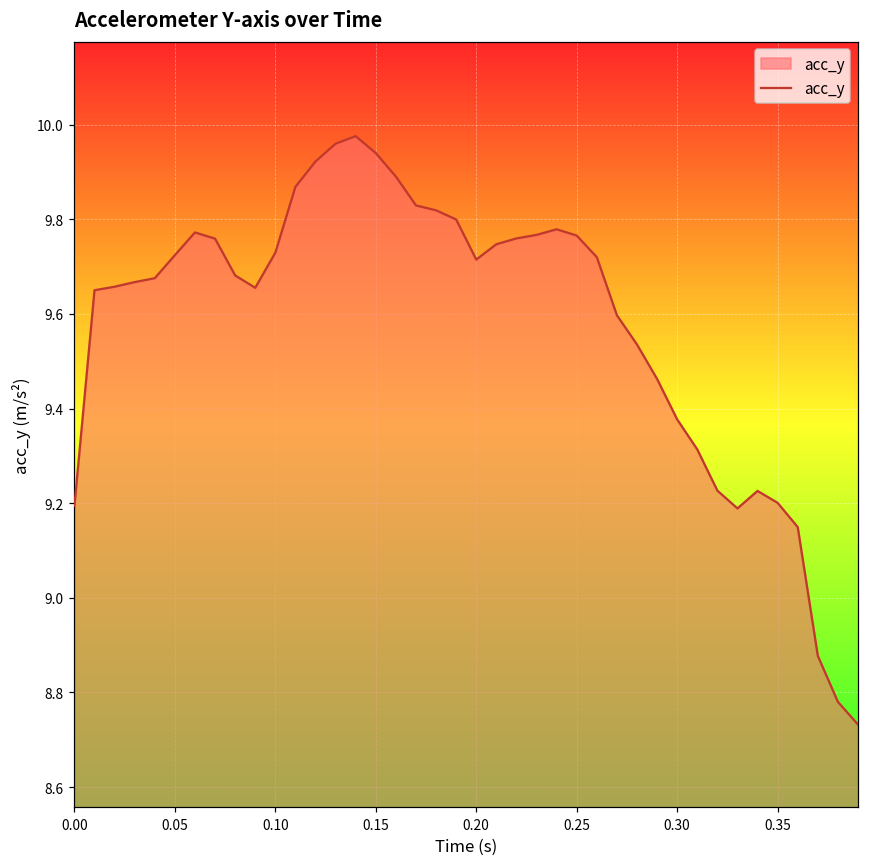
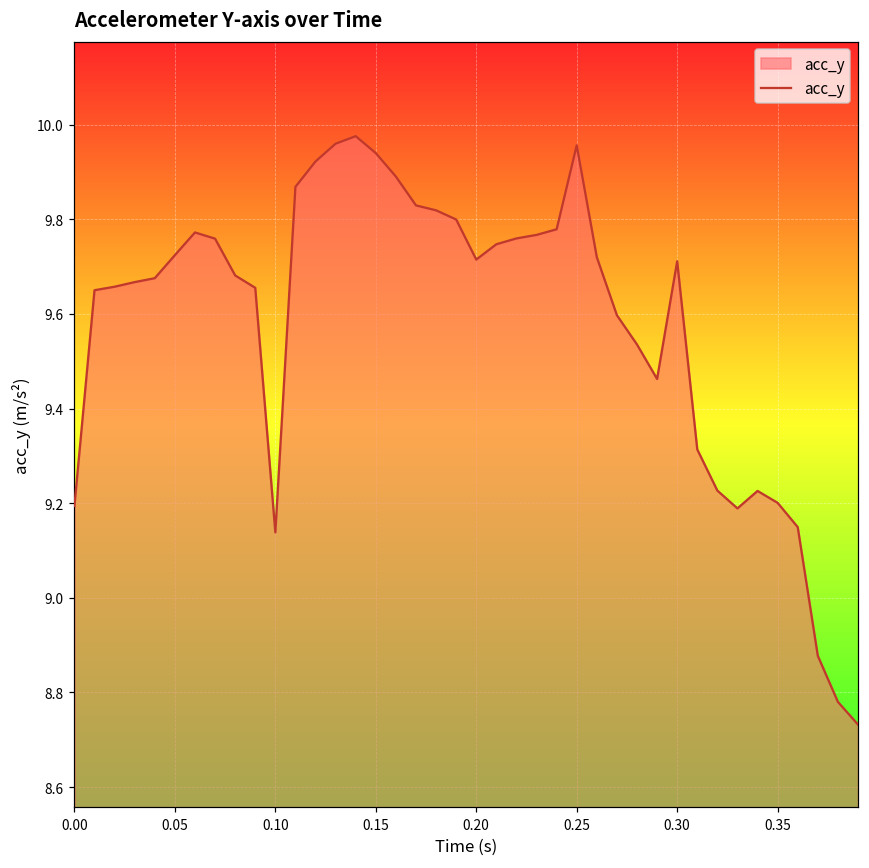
0.10: 9.73 -> 9.14
0.25: 9.77 -> 9.96
0.30: 9.38 -> 9.71
